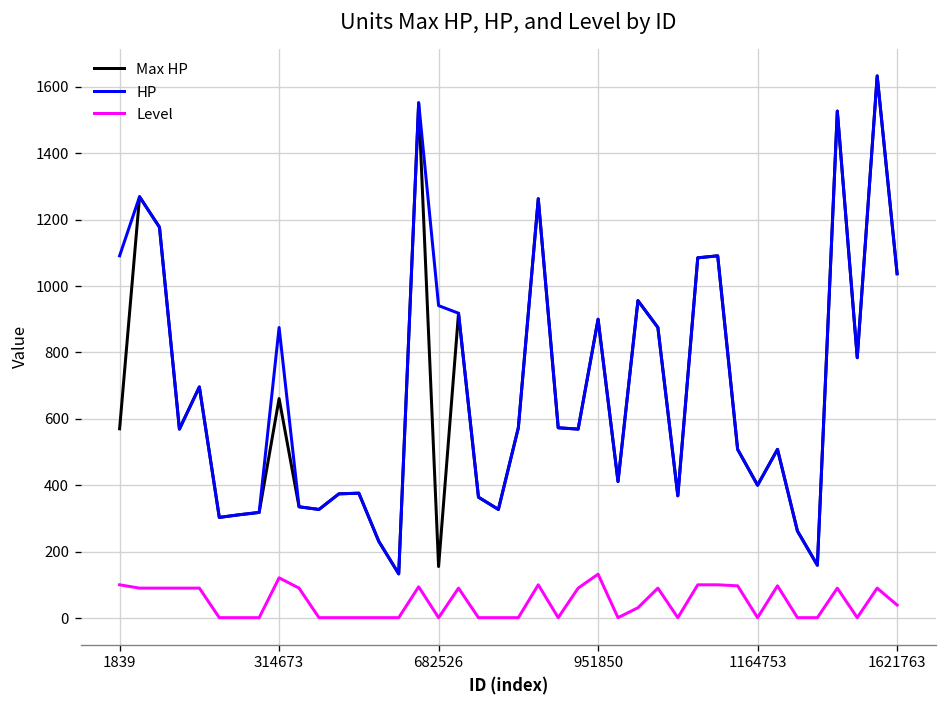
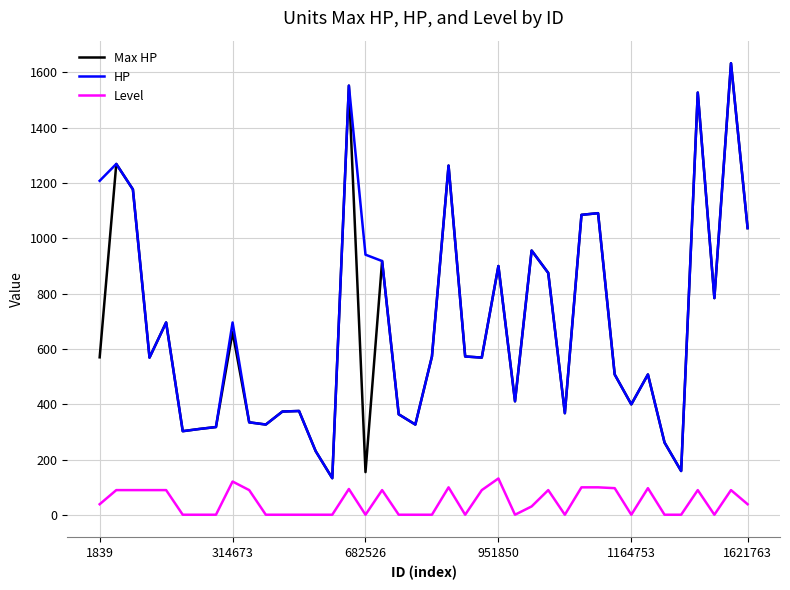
HP, 1839: 1090 -> 1210
Level, 1839: 100 -> 40
HP, 314673: 880 -> 700
